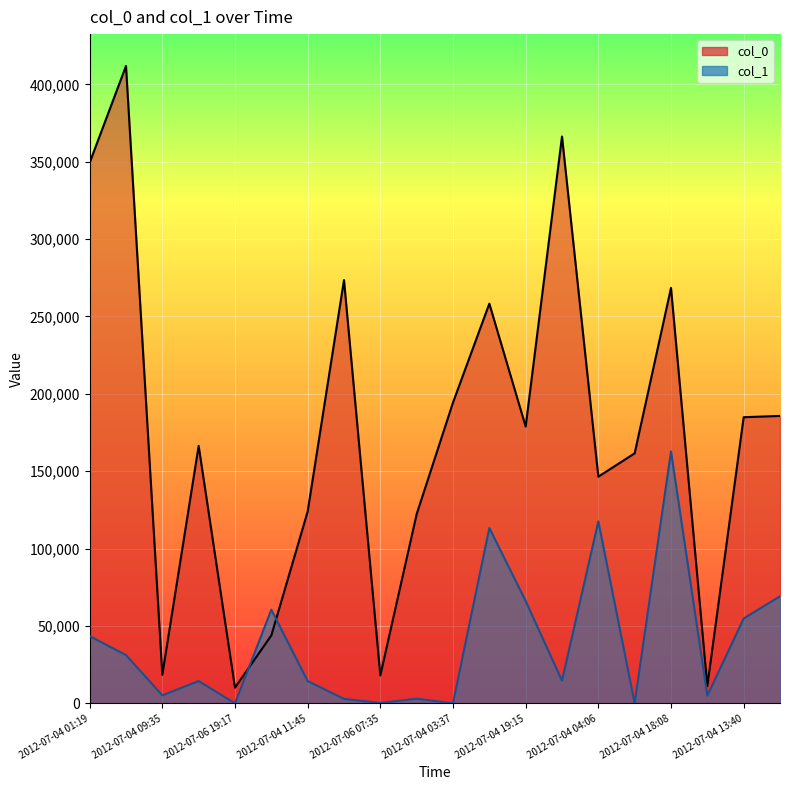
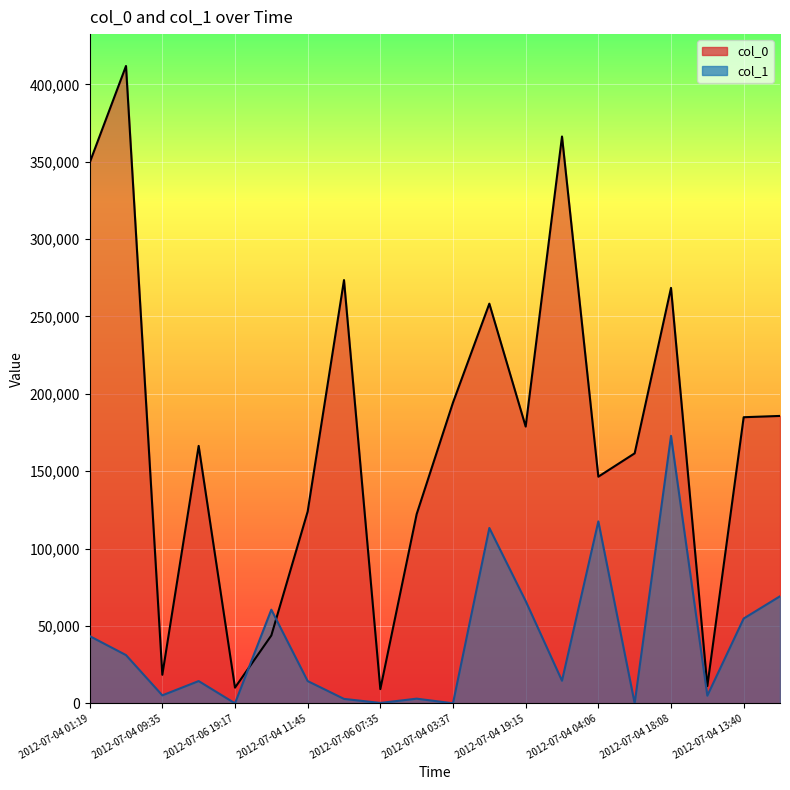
col_0, 2012-07-06 07:35: 18,000 -> 9,000
col_1, 2012-07-04 18:08: 163,000 -> 173,000
